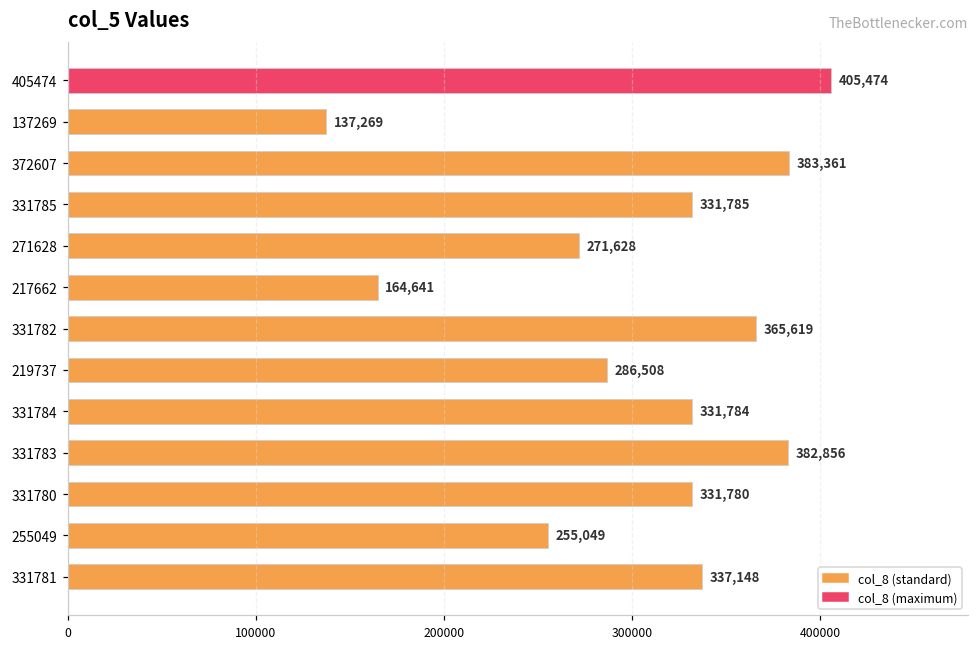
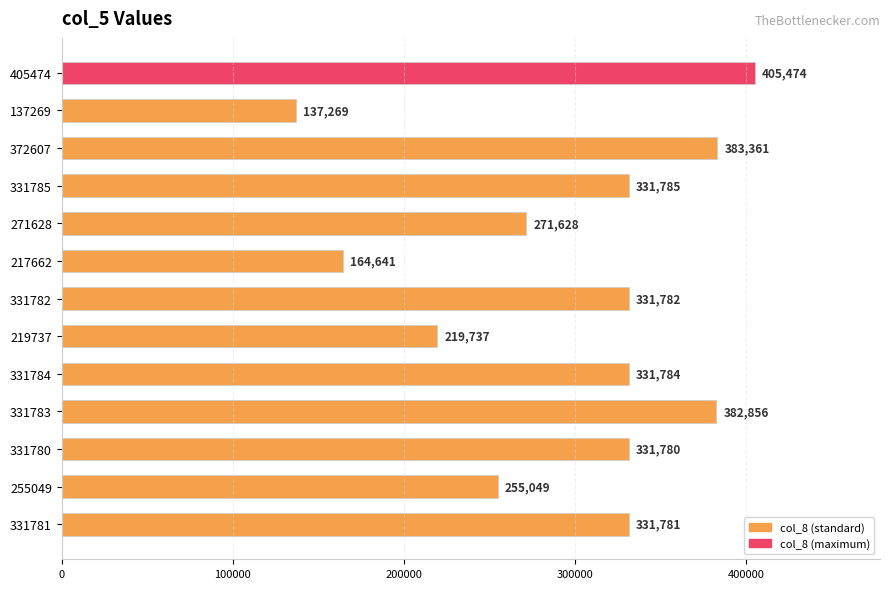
331782: 365,619 -> 331,782
219737: 286,508 -> 219,737
331781: 337,148 -> 331,781
